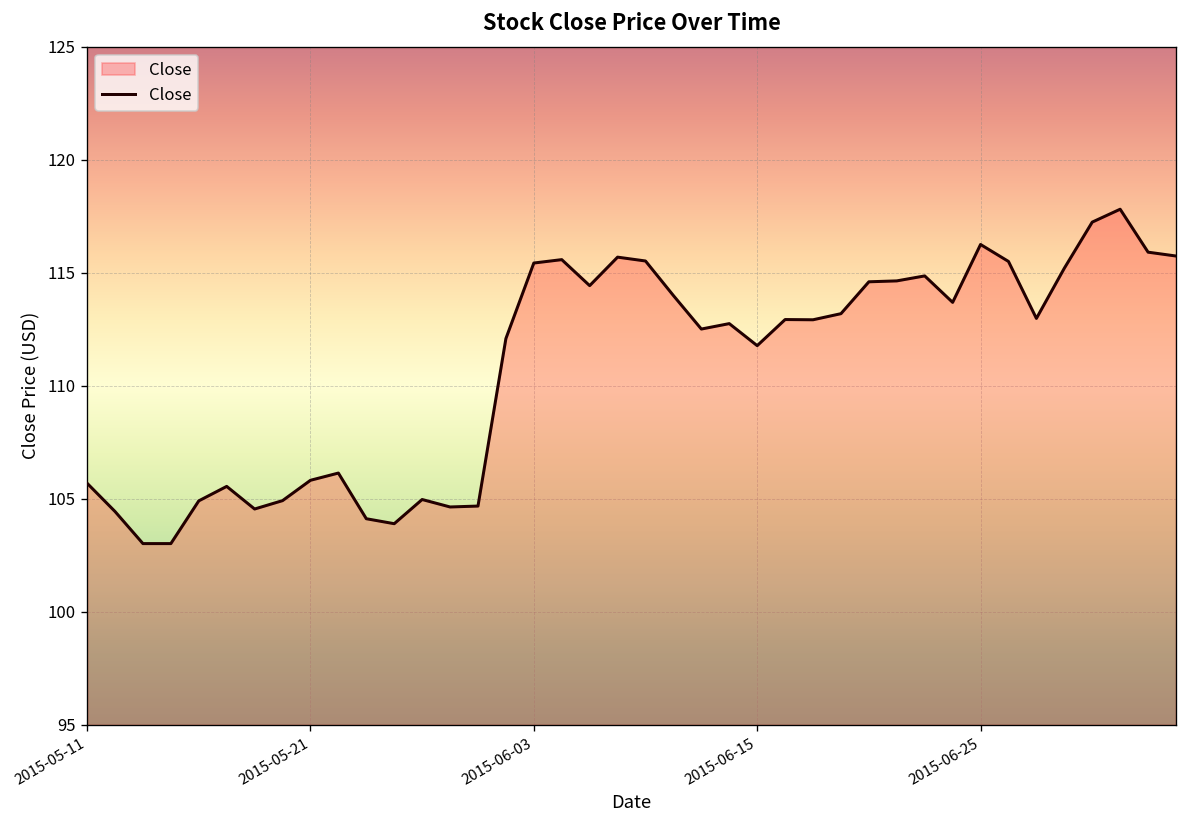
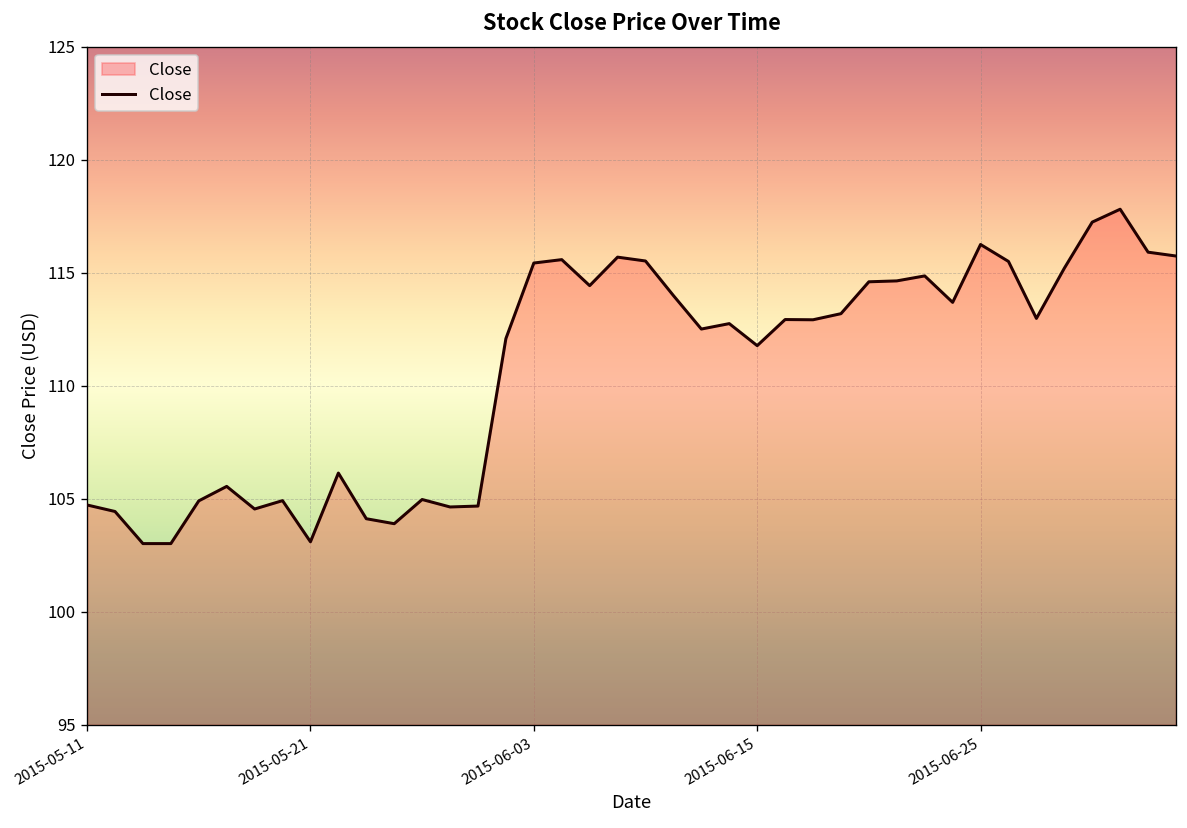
2015-05-11: 105.7 -> 104.7
2015-05-21: 105.8 -> 103.1
